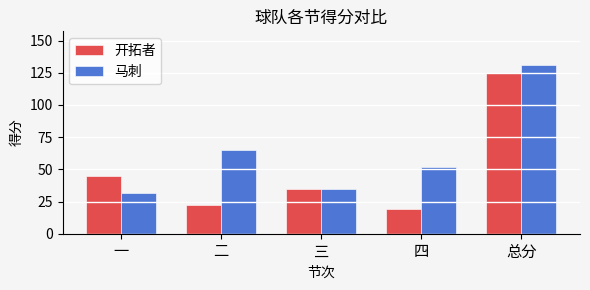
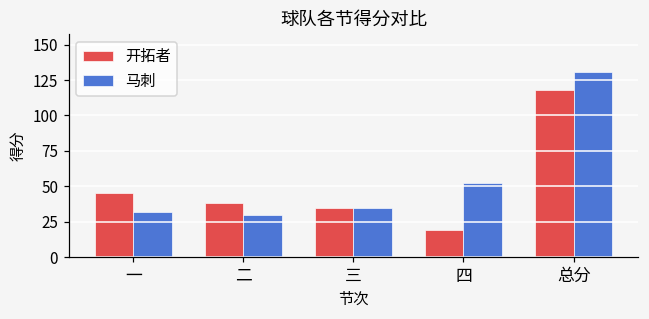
开拓者, 二: 22 -> 38
马刺, 二: 65 -> 30
开拓者, 总分: 125 -> 118
